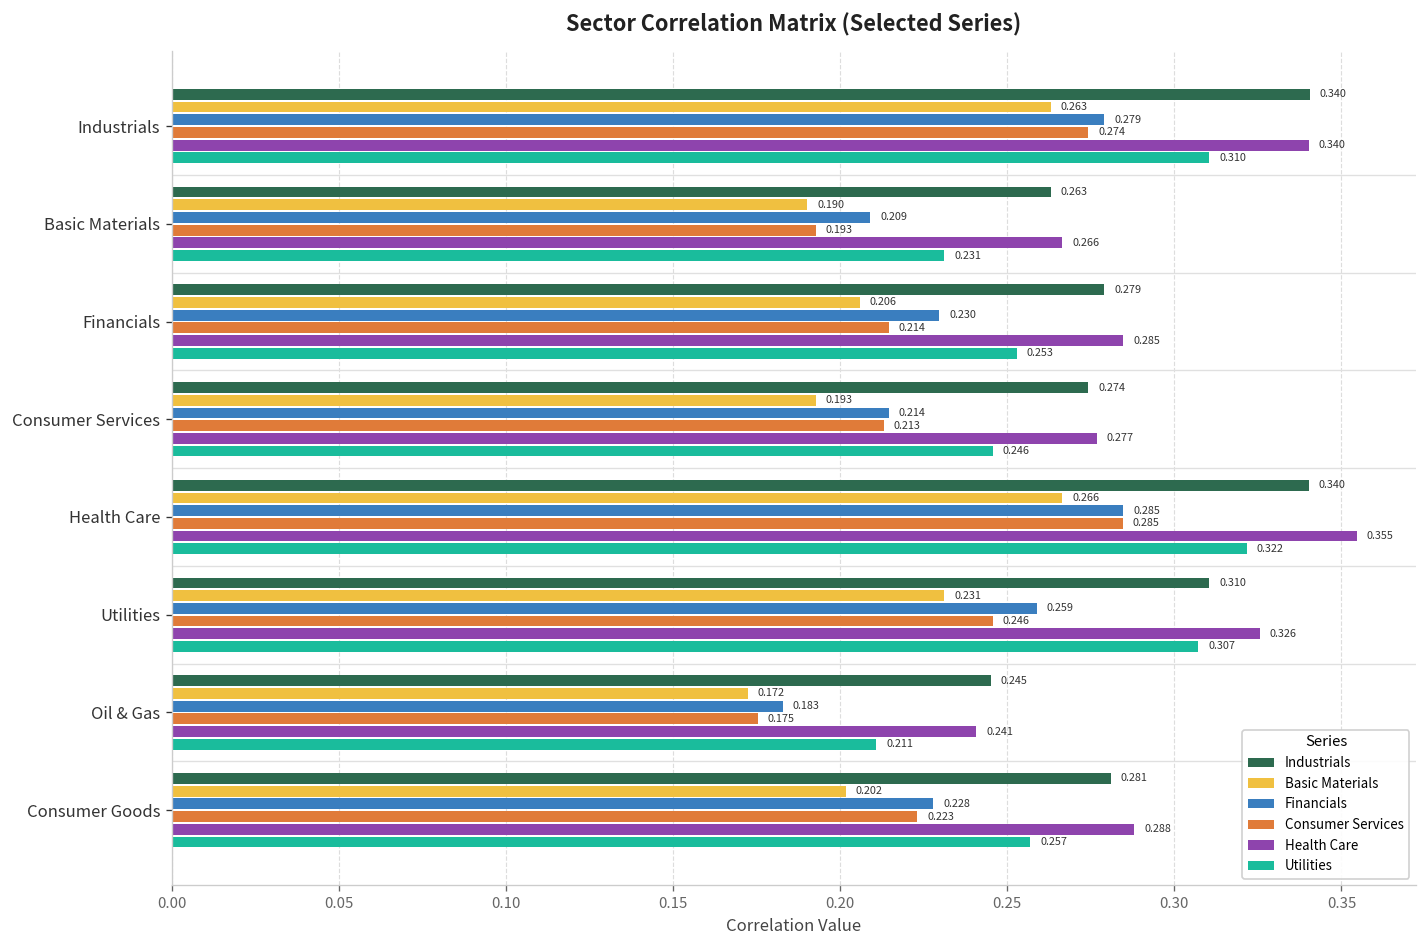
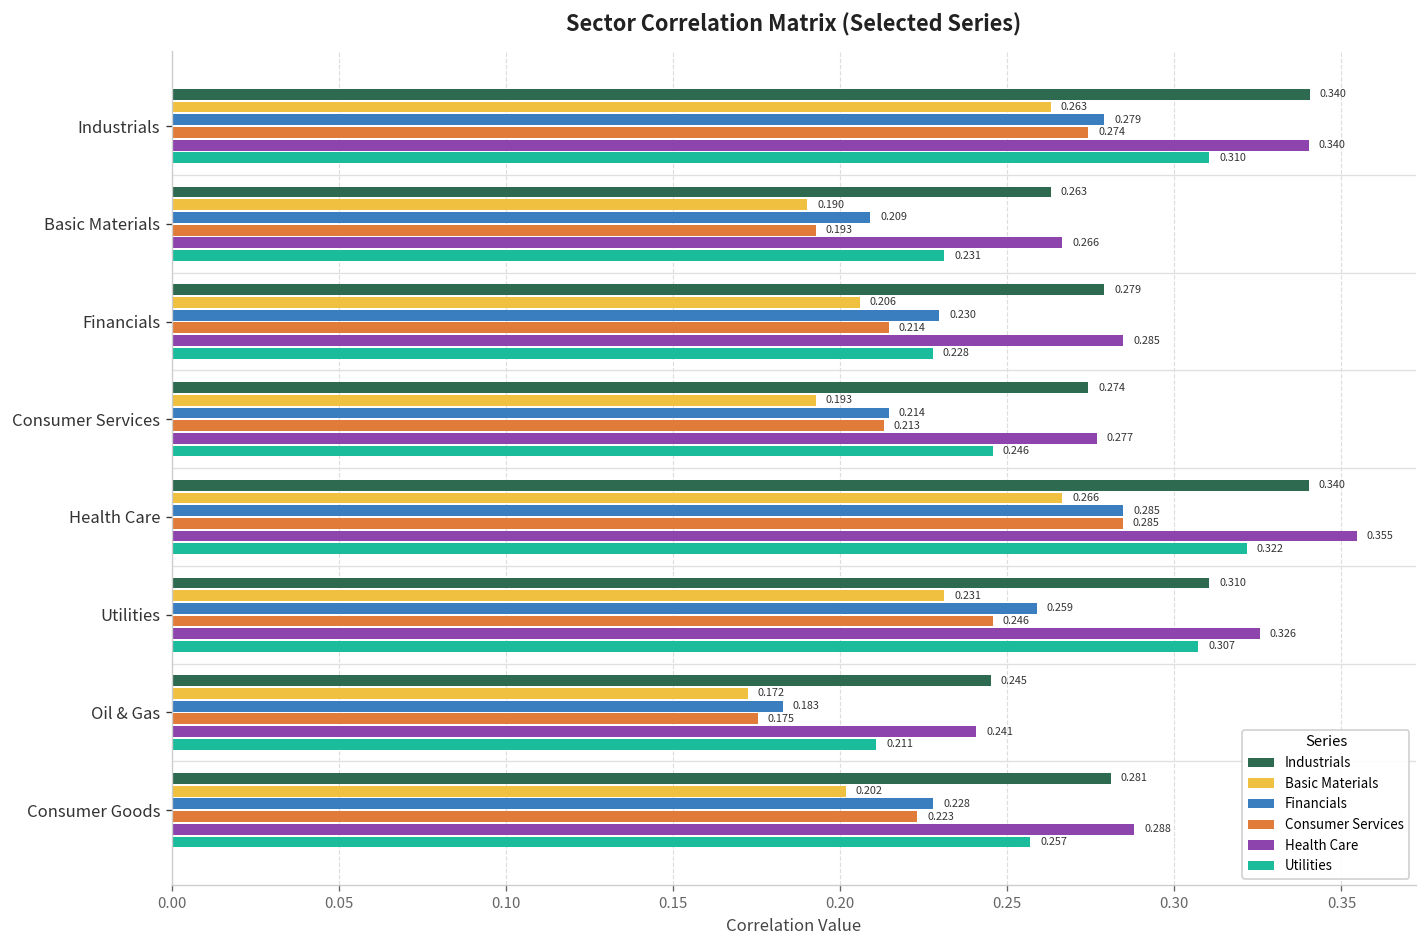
Utilities, Financials: 0.253 -> 0.228
